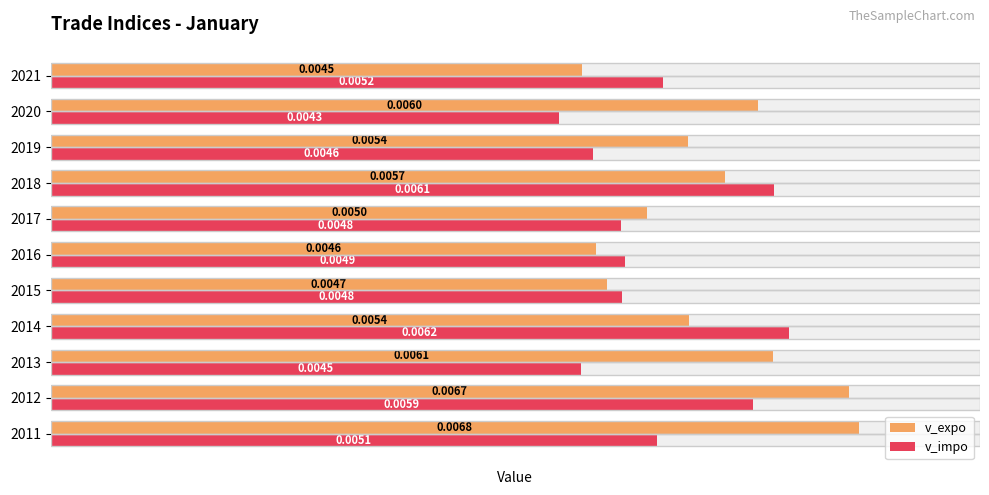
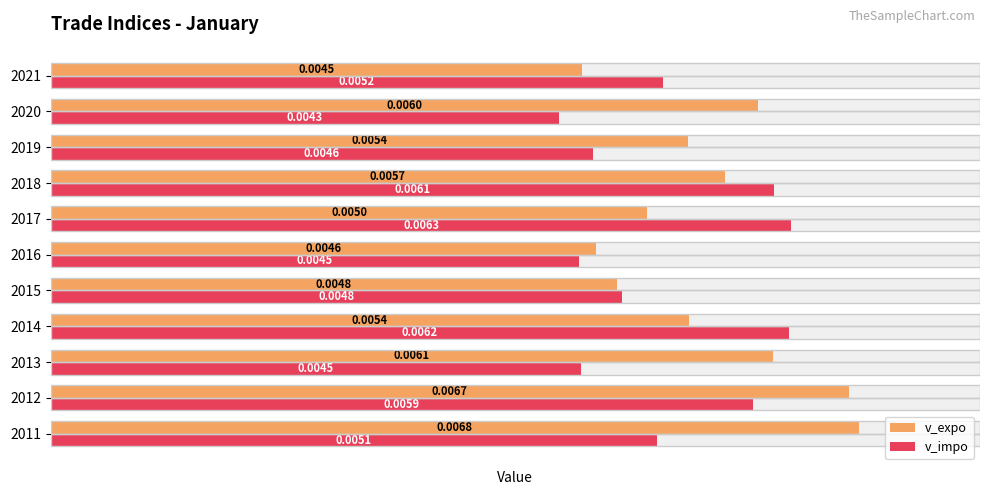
v_impo, 2017: 0.0048 -> 0.0063
v_impo, 2016: 0.0049 -> 0.0045
v_expo, 2015: 0.0047 -> 0.0048
